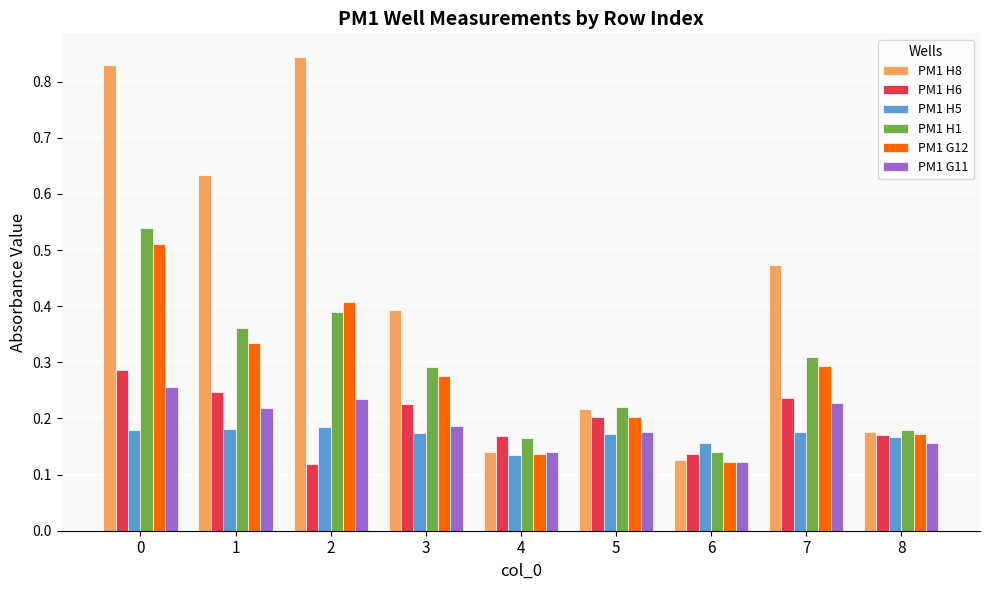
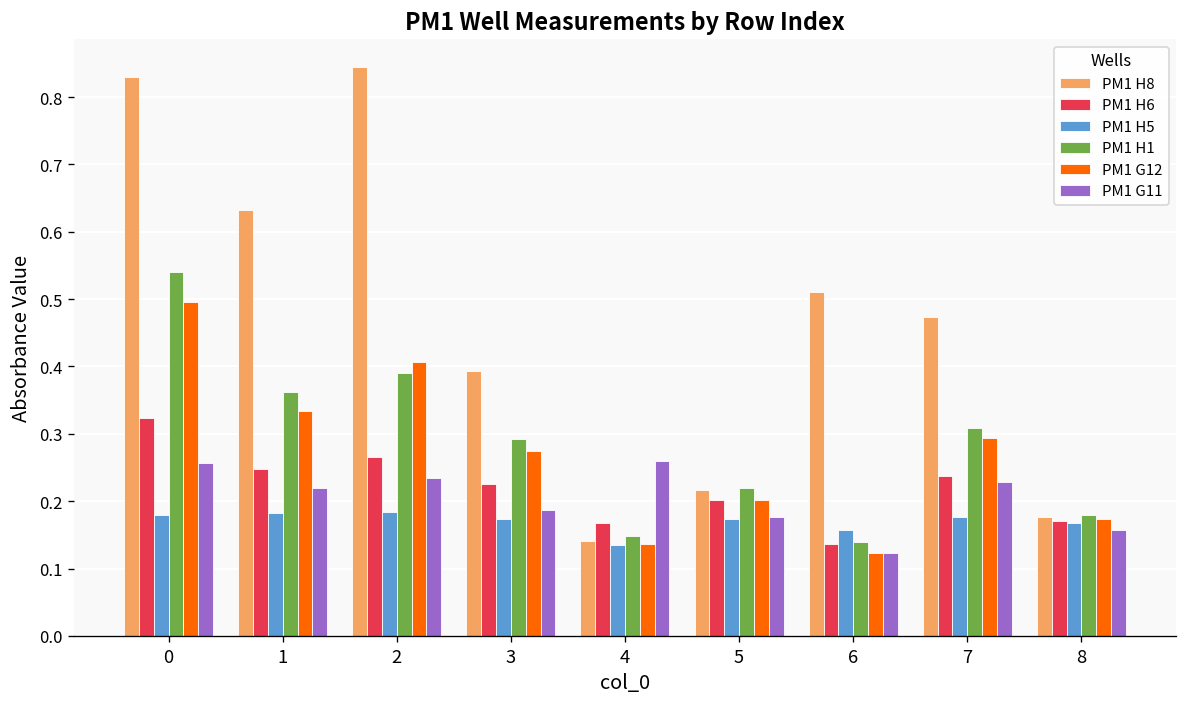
PM1 H6, 0: 0.29 -> 0.32
PM1 G12, 0: 0.51 -> 0.50
PM1 H6, 2: 0.12 -> 0.27
PM1 H1, 4: 0.17 -> 0.15
PM1 G11, 4: 0.14 -> 0.26
PM1 H8, 6: 0.13 -> 0.51
